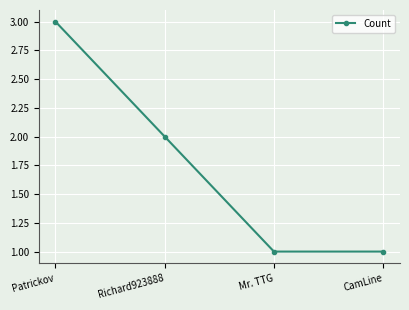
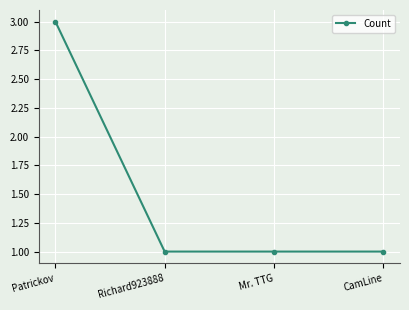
Richard923888: 2 -> 1
